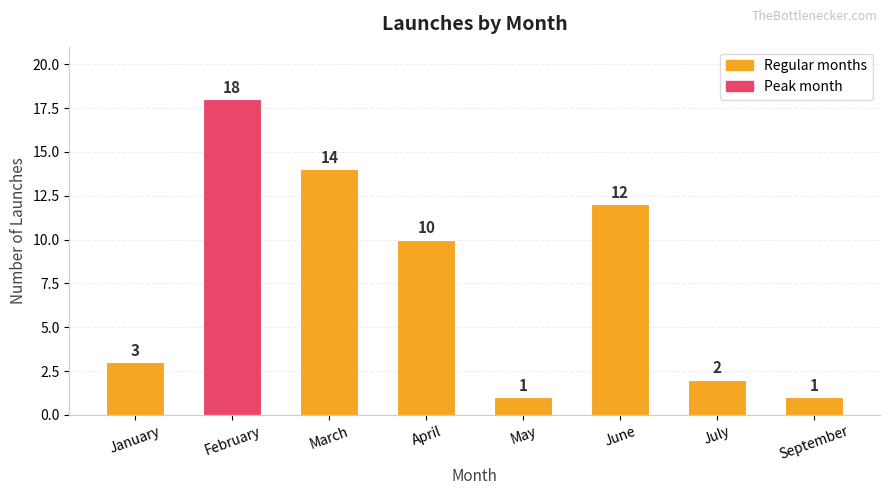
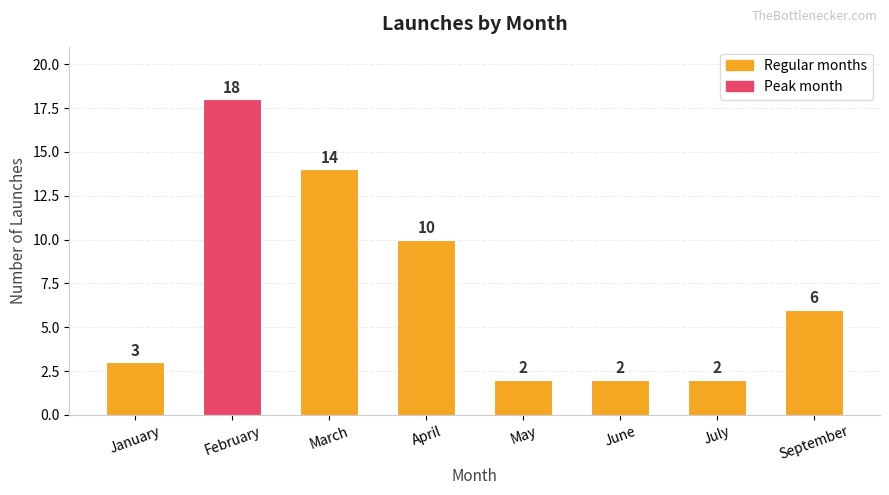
May: 1 -> 2
June: 12 -> 2
September: 1 -> 6
